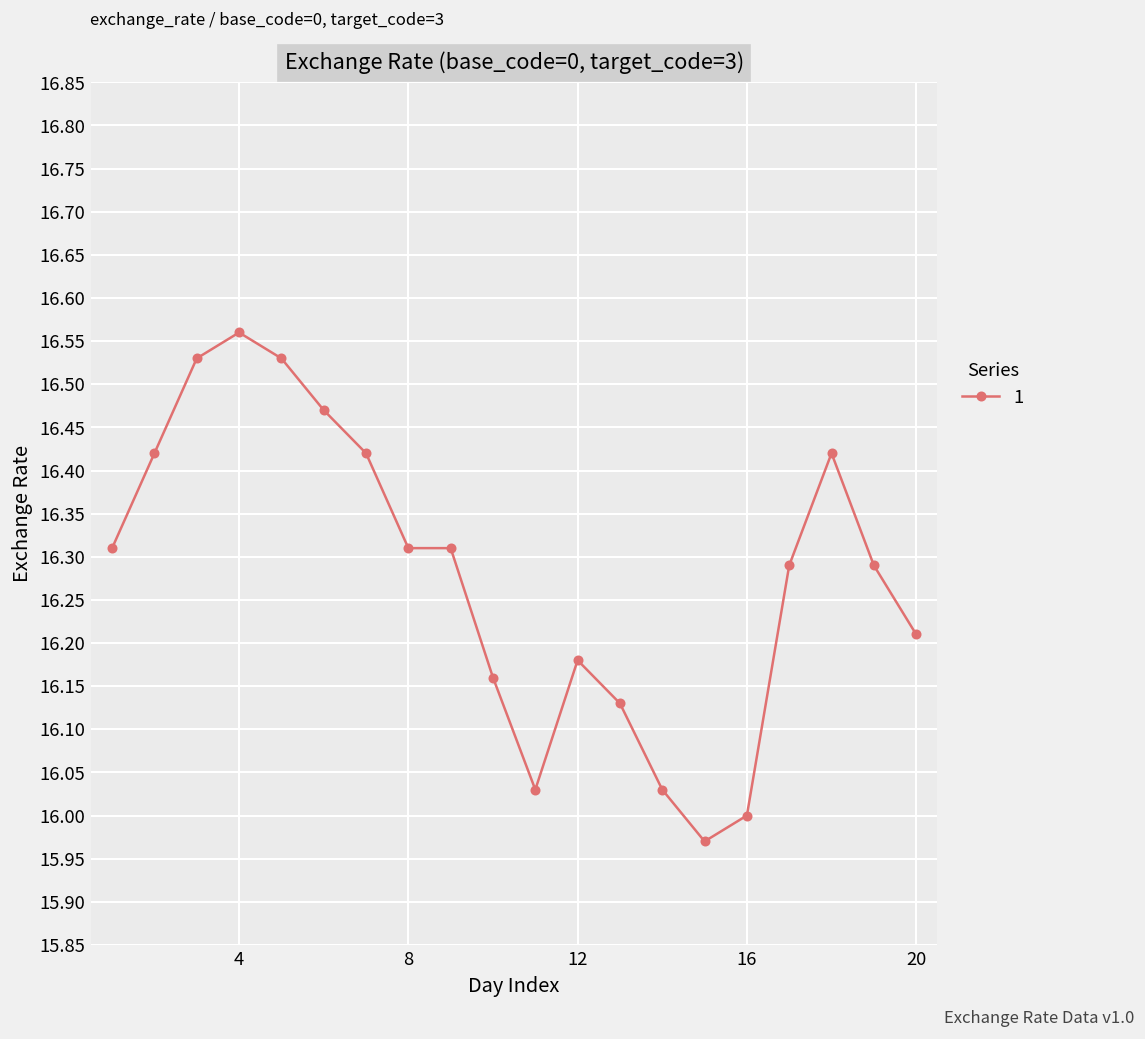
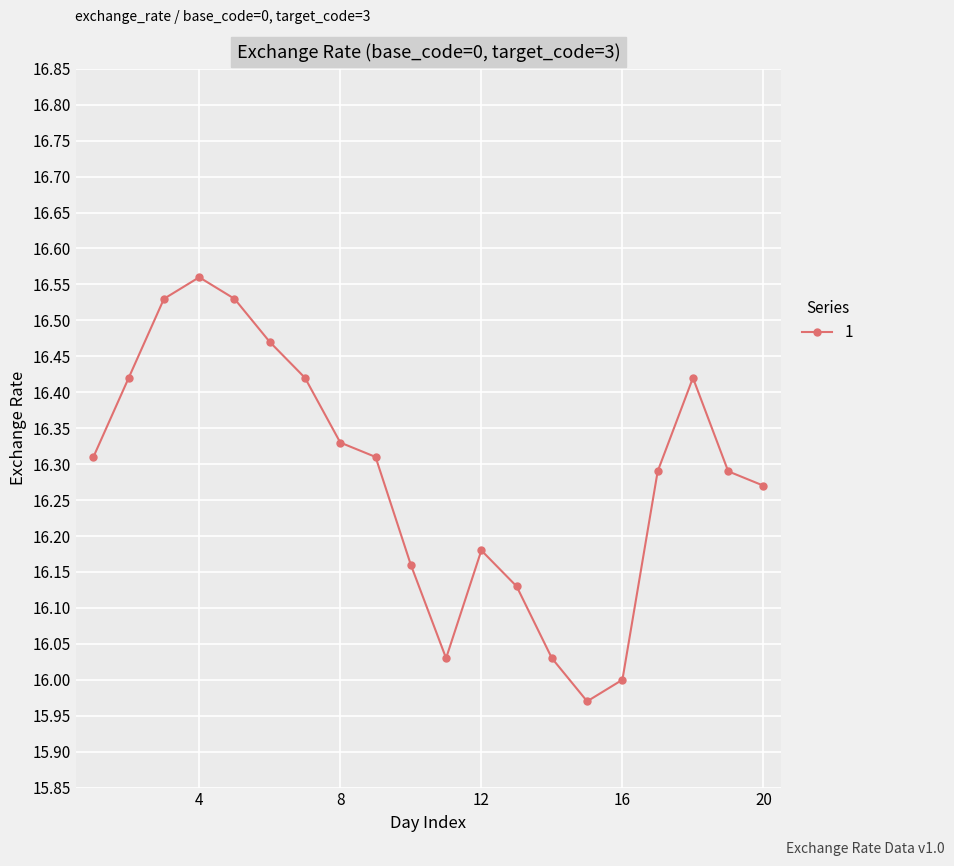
8: 16.31 -> 16.33
20: 16.21 -> 16.27
